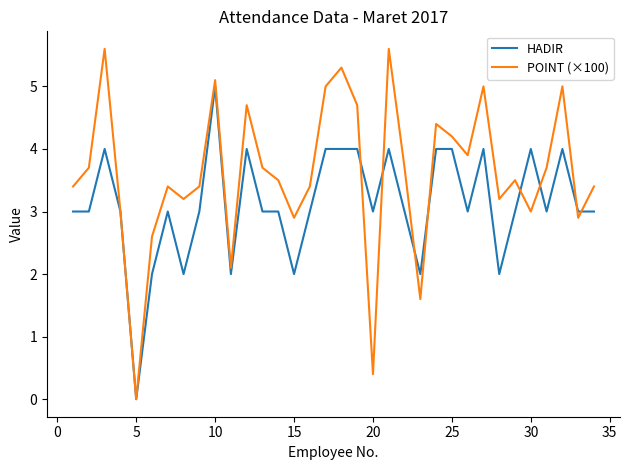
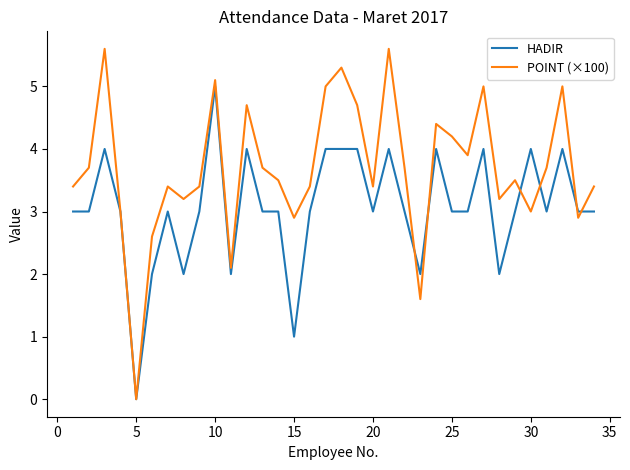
HADIR, 15: 2 -> 1
POINT (×100), 20: 0.4 -> 3.4
HADIR, 25: 4 -> 3
